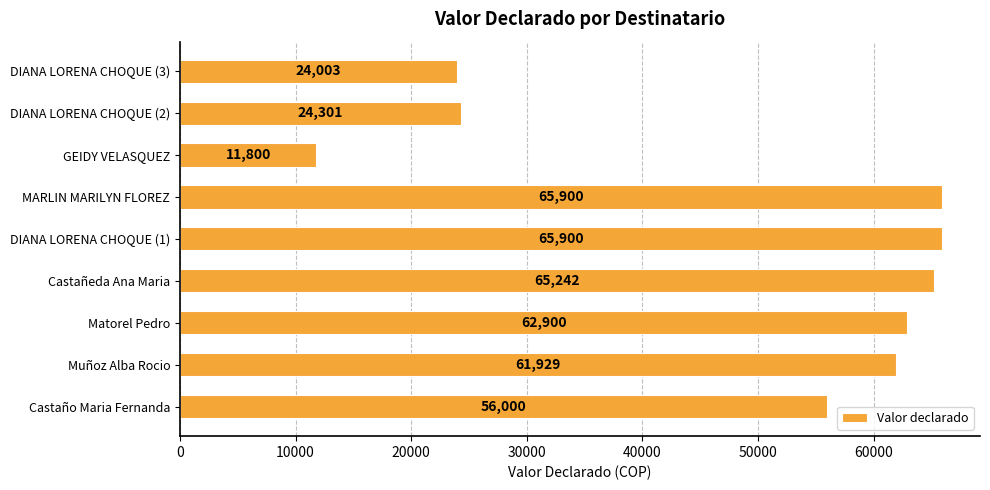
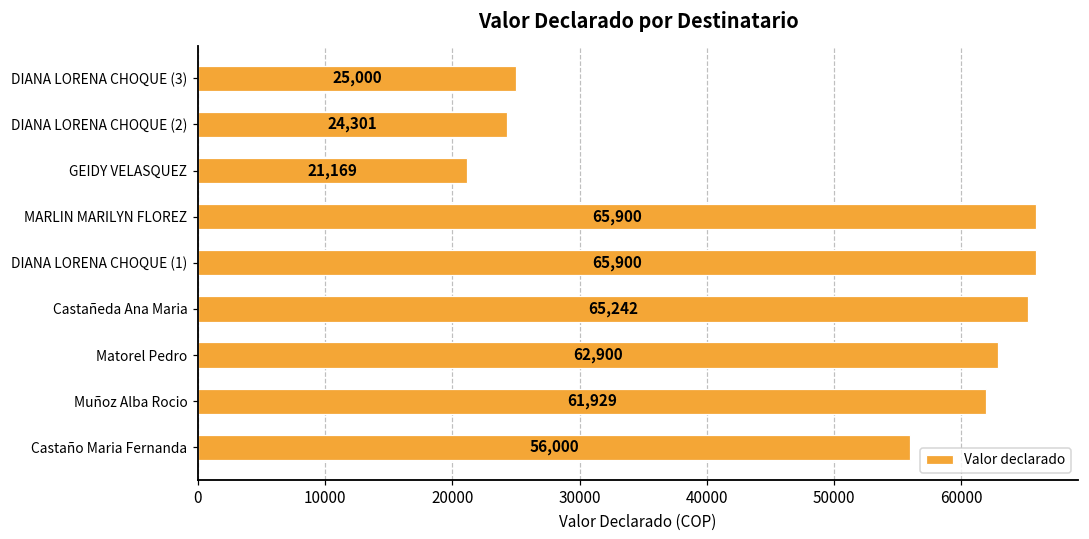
DIANA LORENA CHOQUE (3): 24,003 -> 25,000
GEIDY VELASQUEZ: 11,800 -> 21,169
